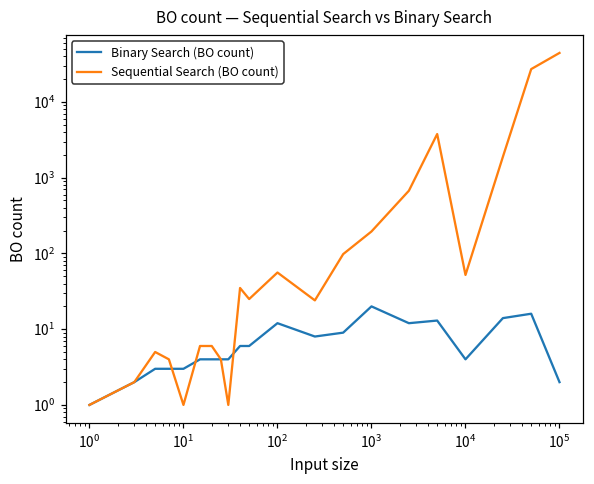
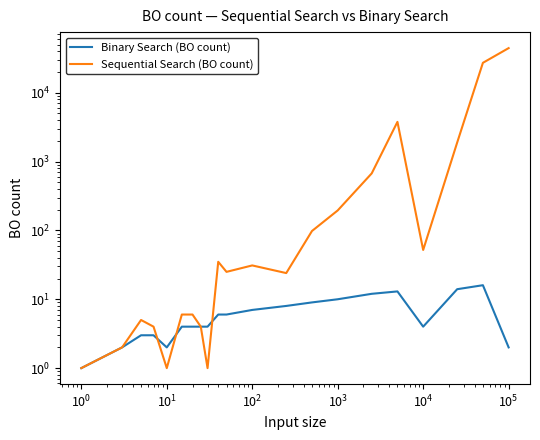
Binary Search (BO count), 10^1: 3 -> 2
Binary Search (BO count), 10^2: 12 -> 7
Sequential Search (BO count), 10^2: 60 -> 30
Binary Search (BO count), 10^3: 20 -> 10
